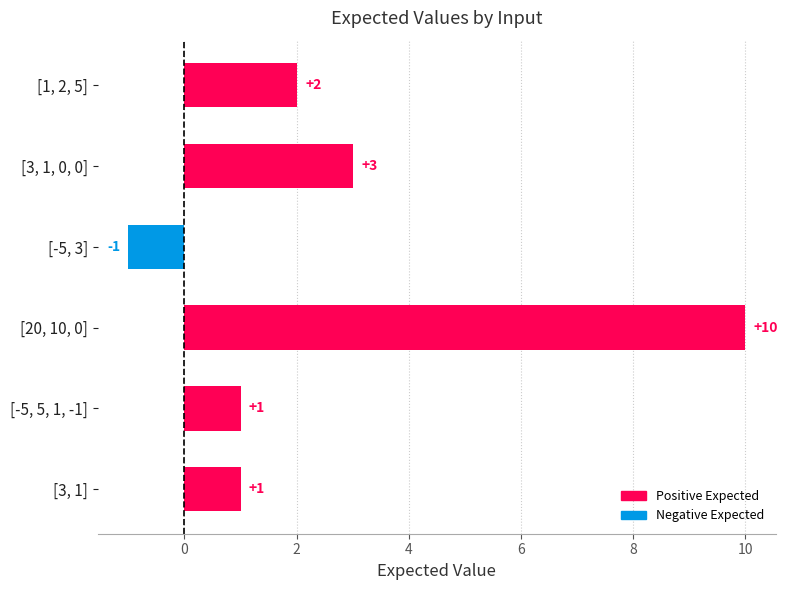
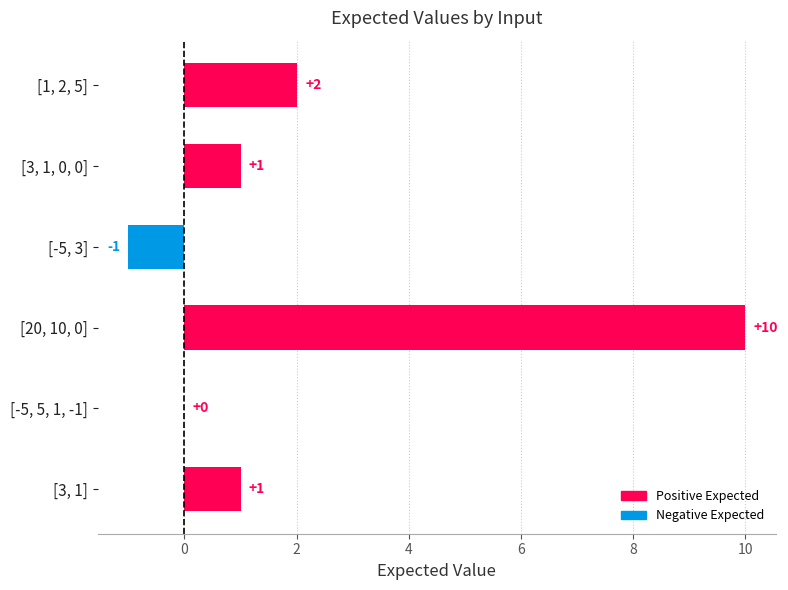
[3, 1, 0, 0]: +3 -> +1
[-5, 5, 1, -1]: +1 -> +0
